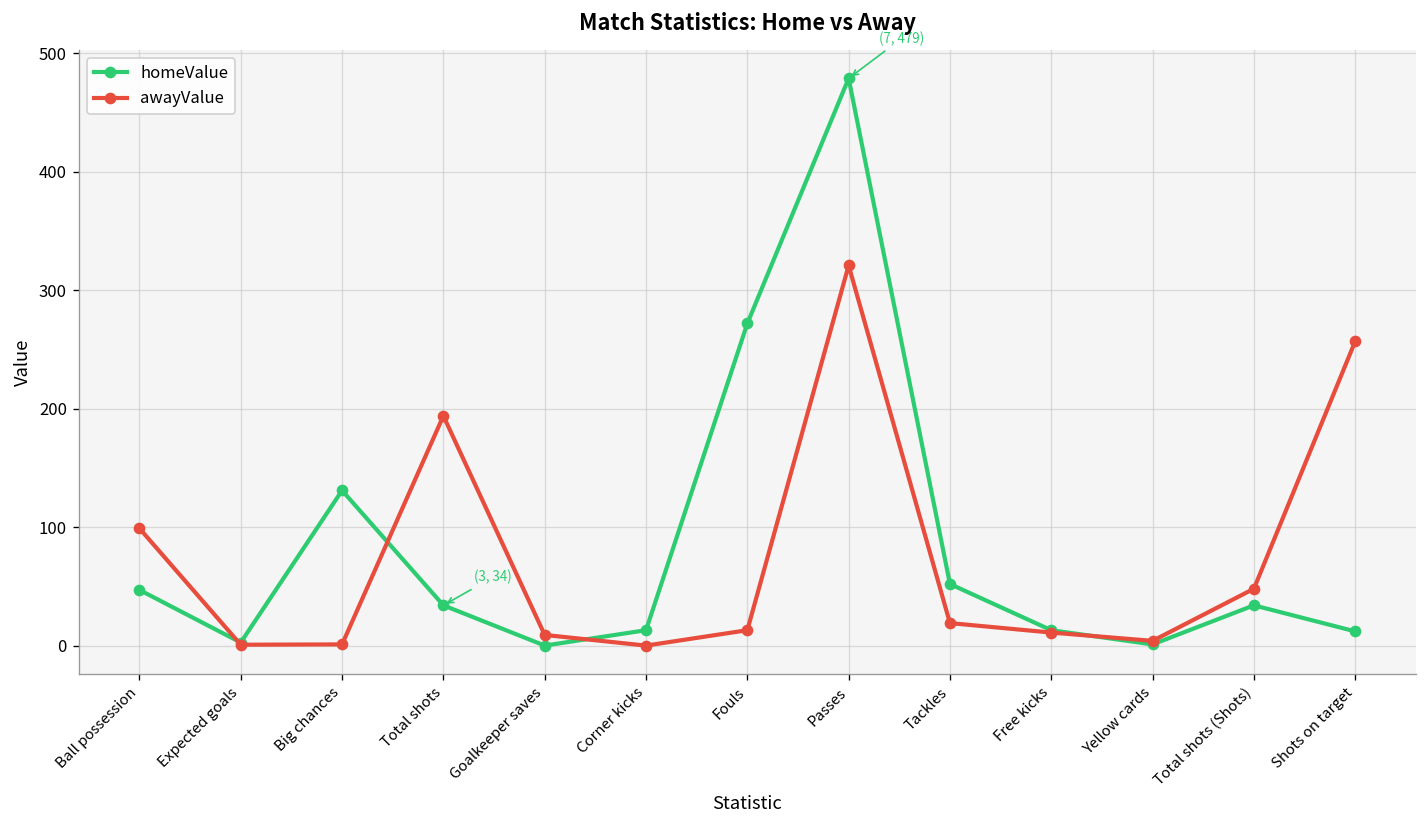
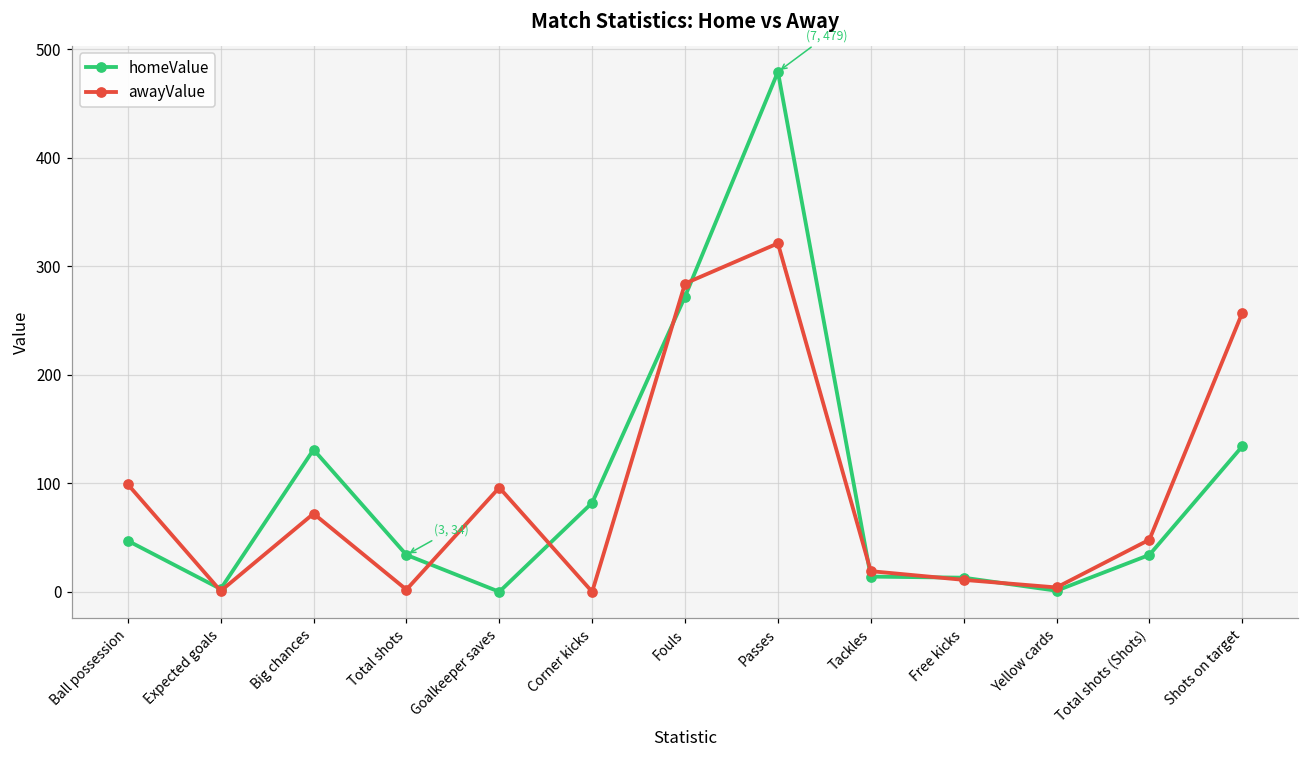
awayValue, Big chances: 0 -> 70
awayValue, Total shots: 190 -> 0
awayValue, Goalkeeper saves: 10 -> 100
homeValue, Corner kicks: 10 -> 80
awayValue, Fouls: 10 -> 280
homeValue, Tackles: 50 -> 10
homeValue, Shots on target: 10 -> 130
